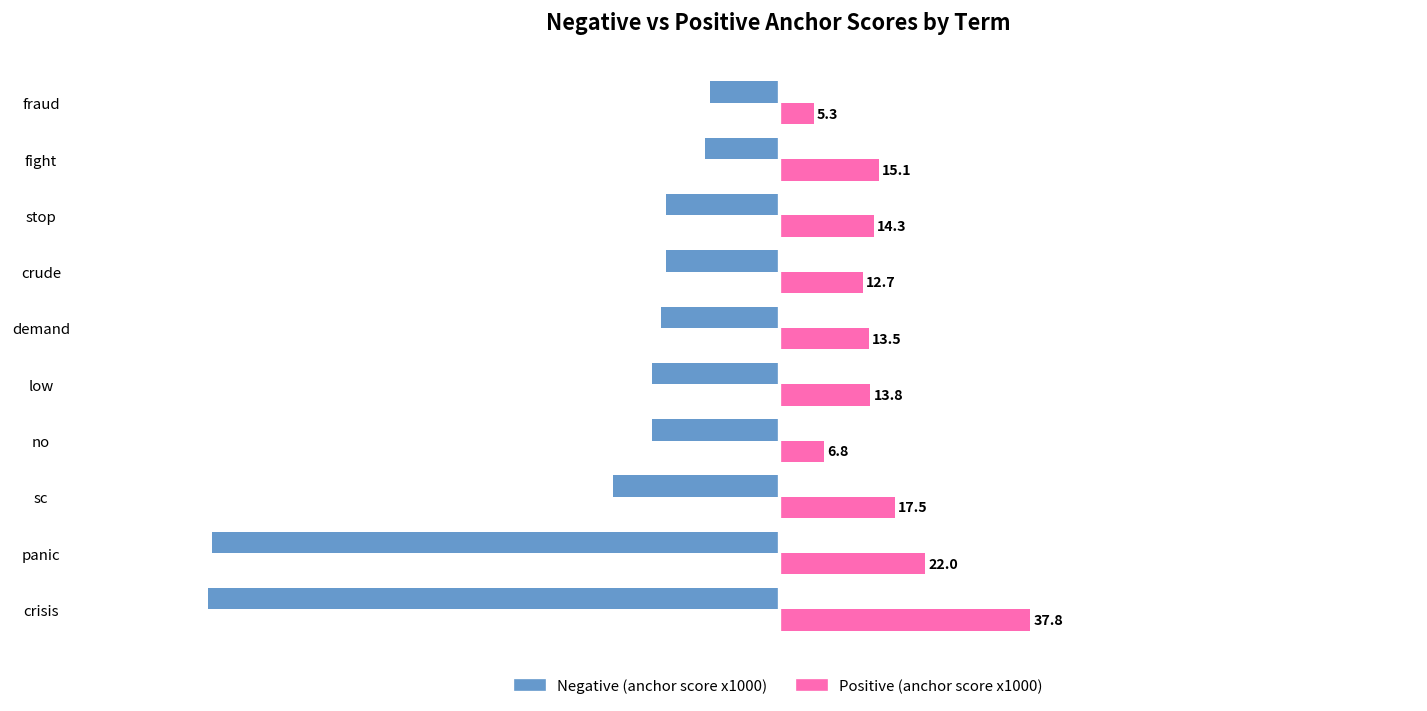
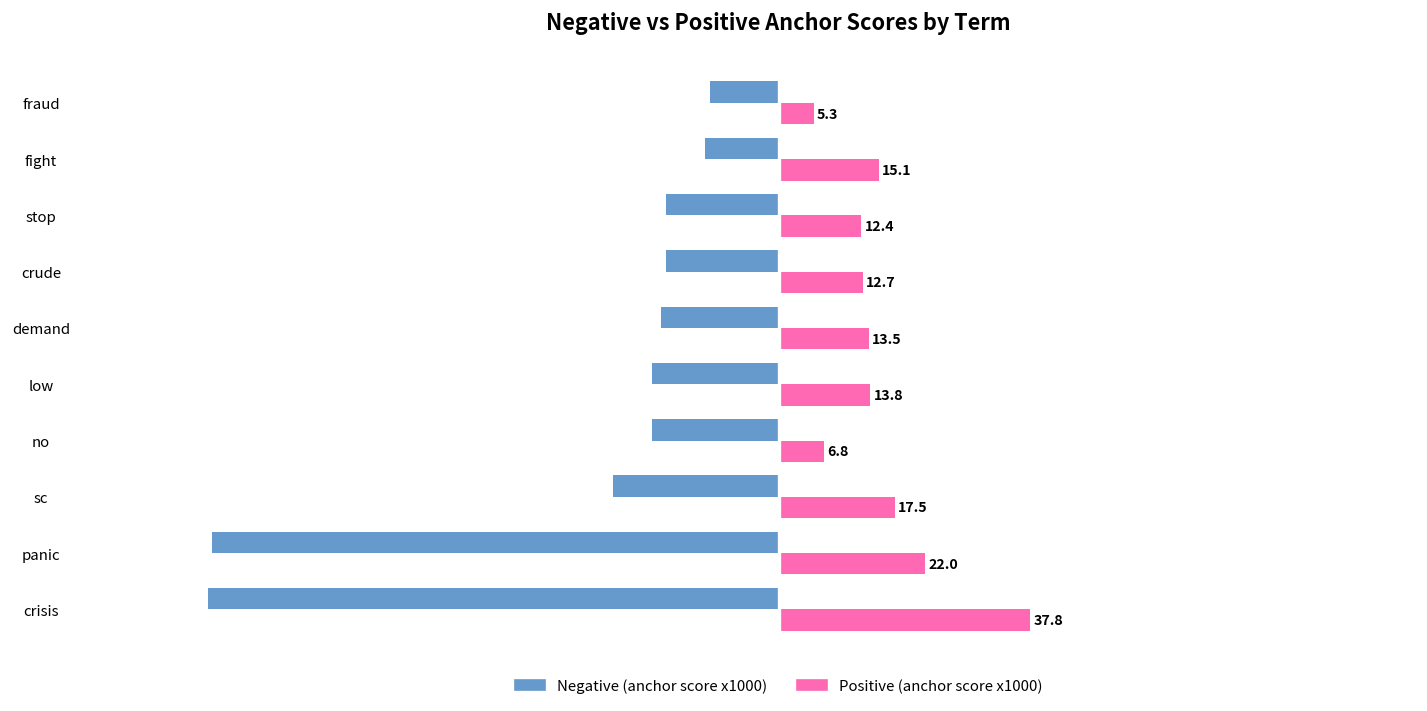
Positive (anchor score x1000), stop: 14.3 -> 12.4
